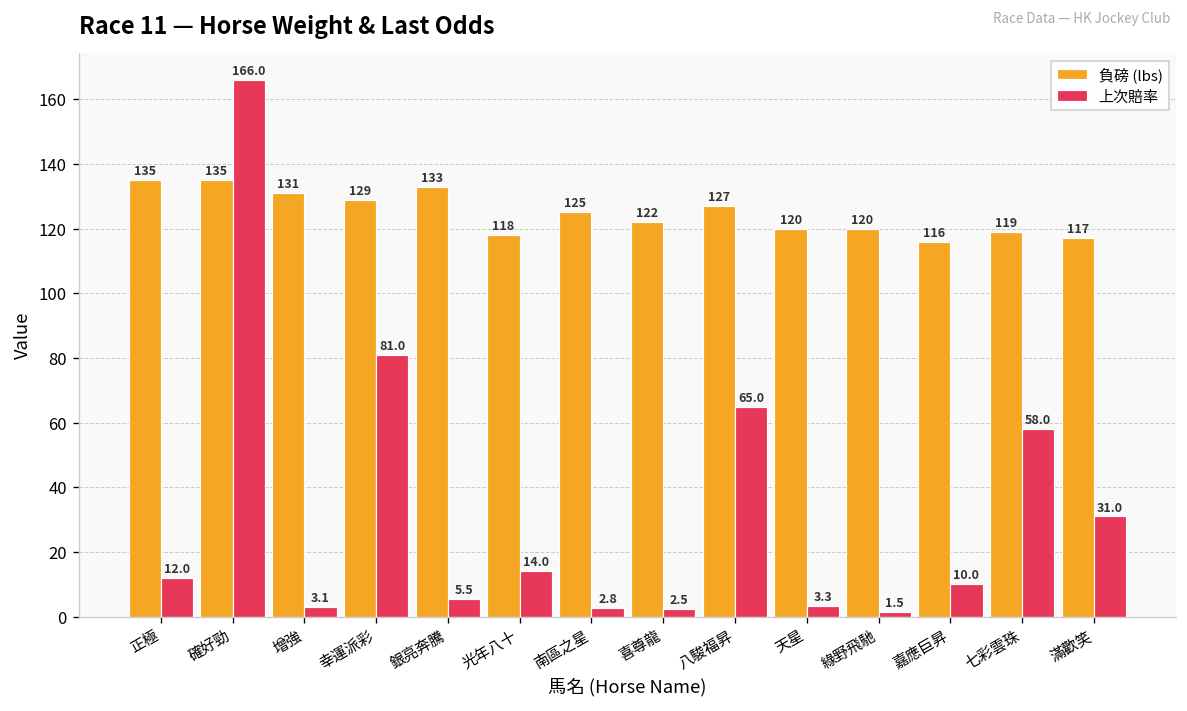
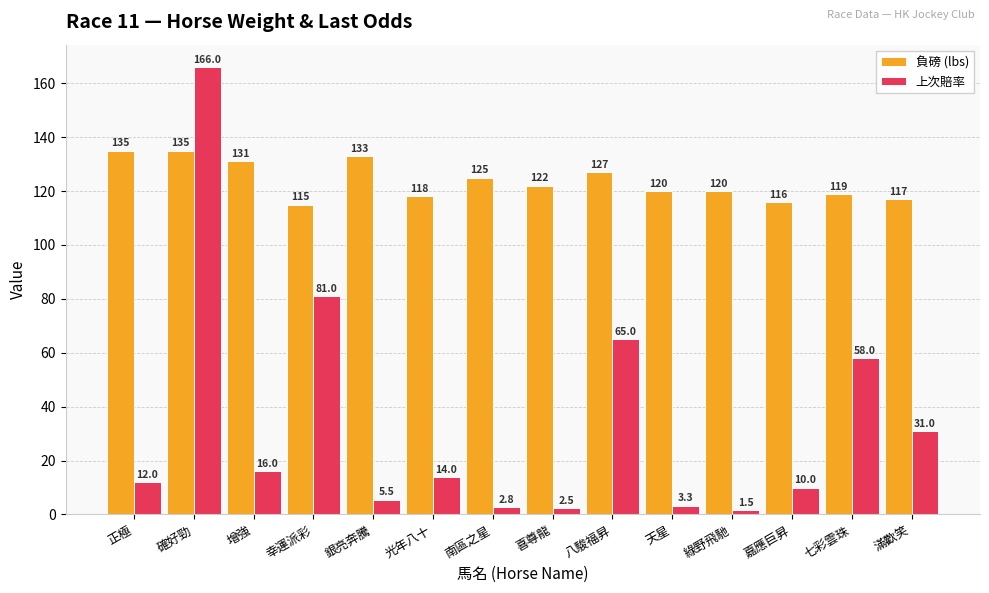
上次賠率, 增強: 3.1 -> 16.0
負磅 (lbs), 幸運派彩: 129 -> 115
